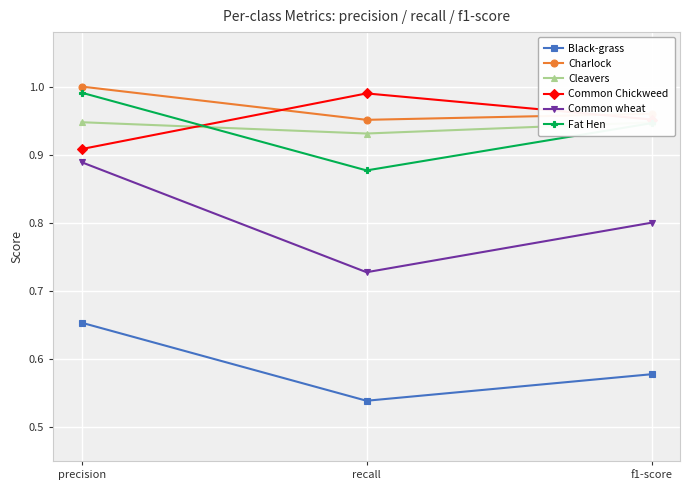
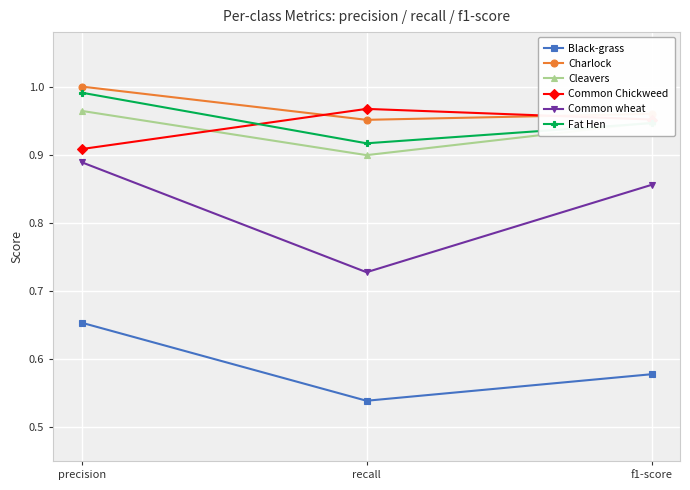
Cleavers, precision: 0.95 -> 0.96
Cleavers, recall: 0.93 -> 0.90
Common Chickweed, recall: 0.99 -> 0.97
Fat Hen, recall: 0.88 -> 0.92
Common wheat, f1-score: 0.80 -> 0.86
